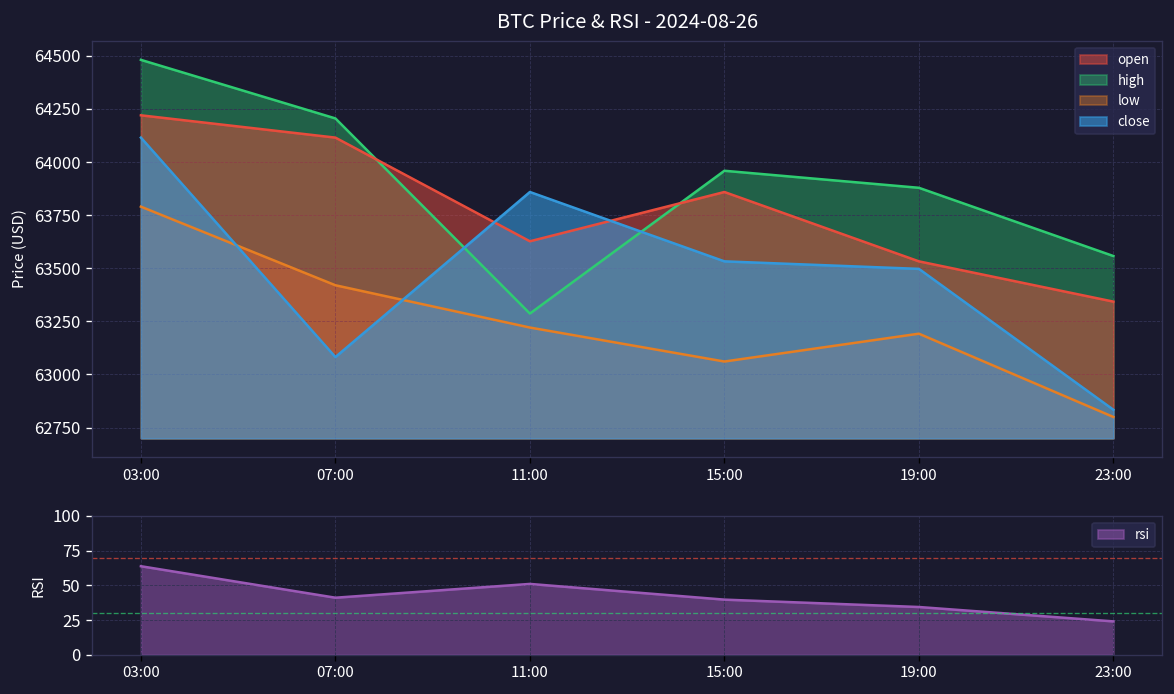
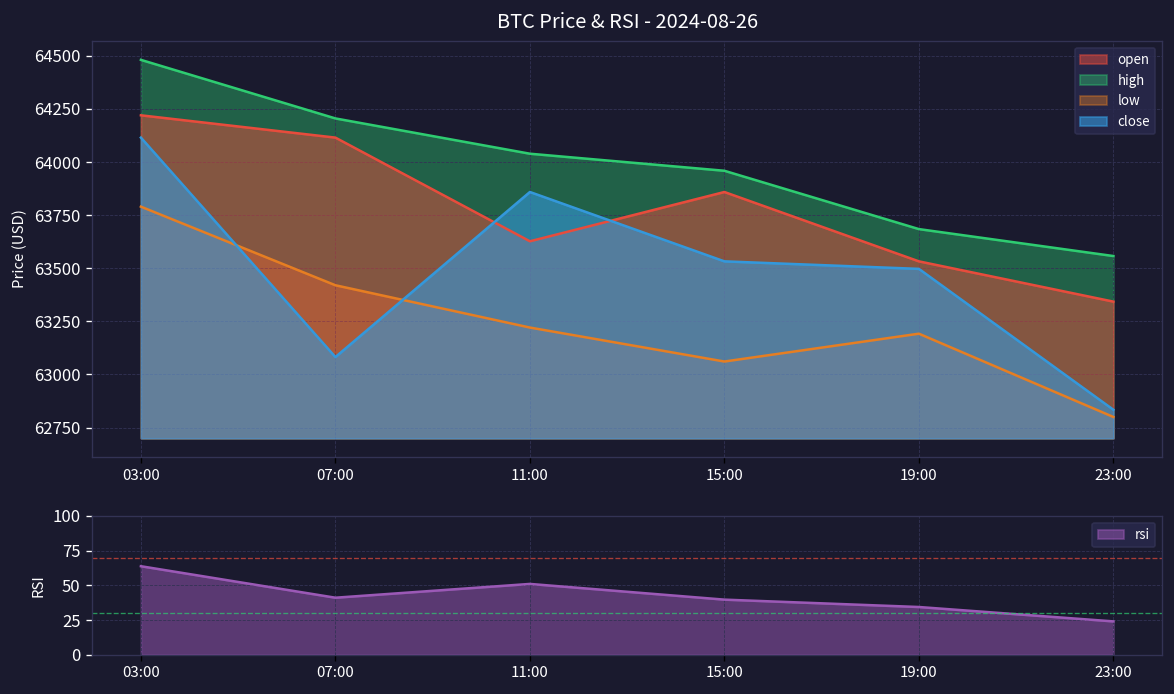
BTC Price & RSI - 2024-08-26, high, 11:00: 63290 -> 64040
BTC Price & RSI - 2024-08-26, high, 19:00: 63880 -> 63680
